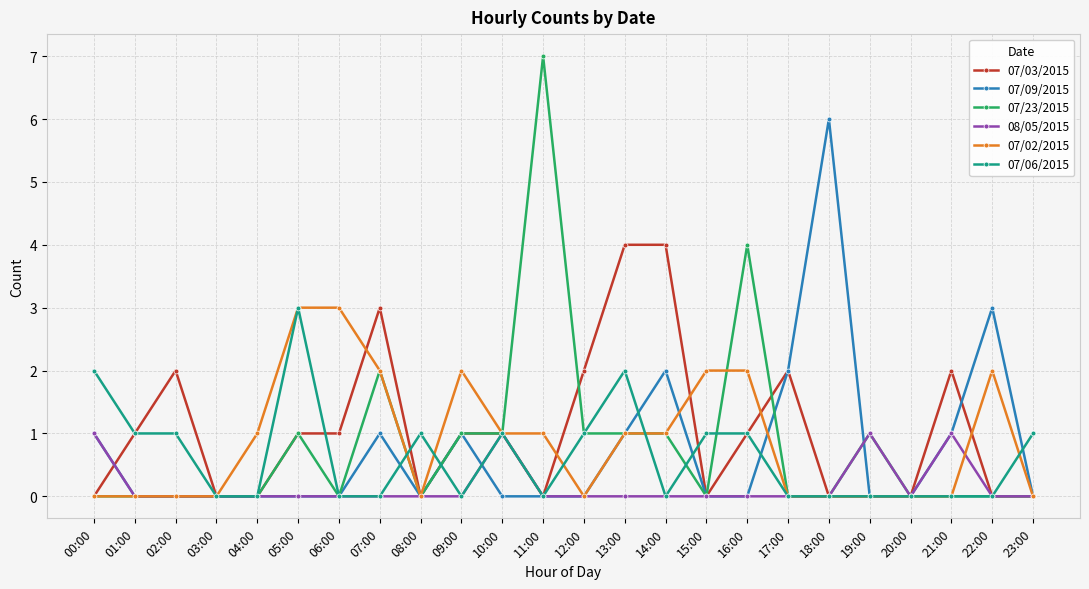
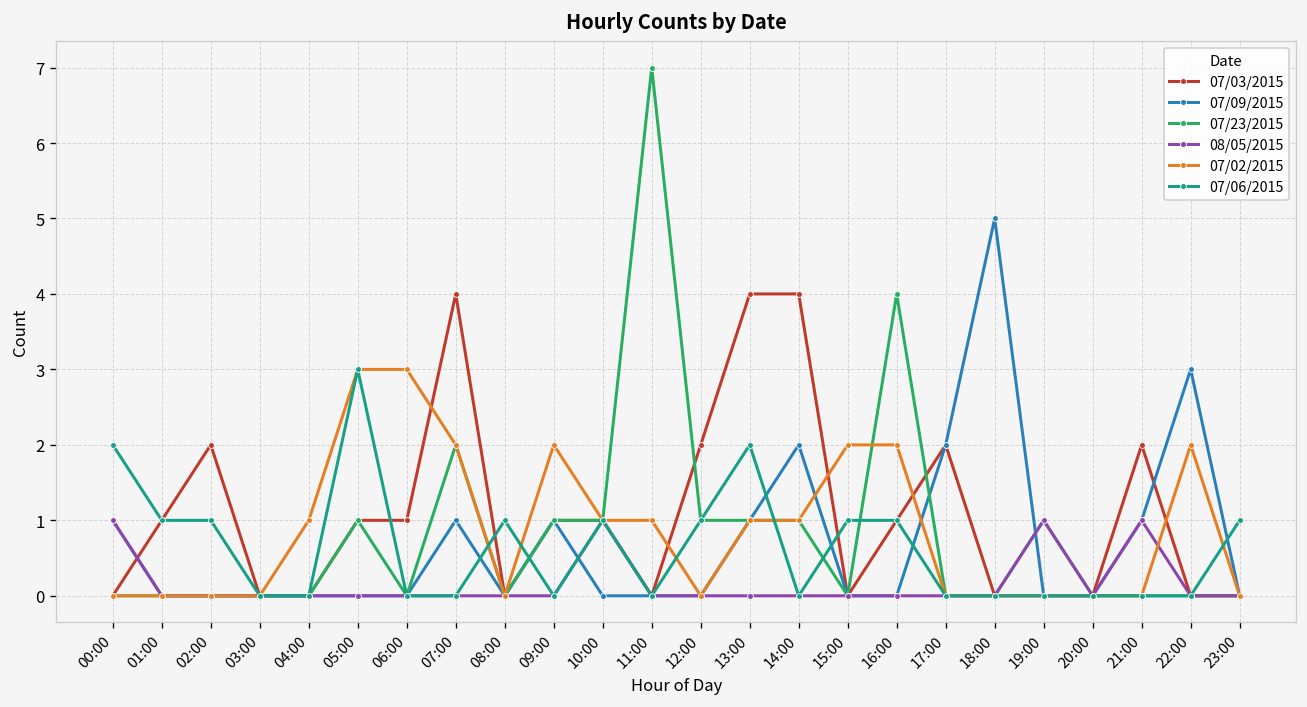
07/03/2015, 07:00: 3 -> 4
07/09/2015, 18:00: 6 -> 5
